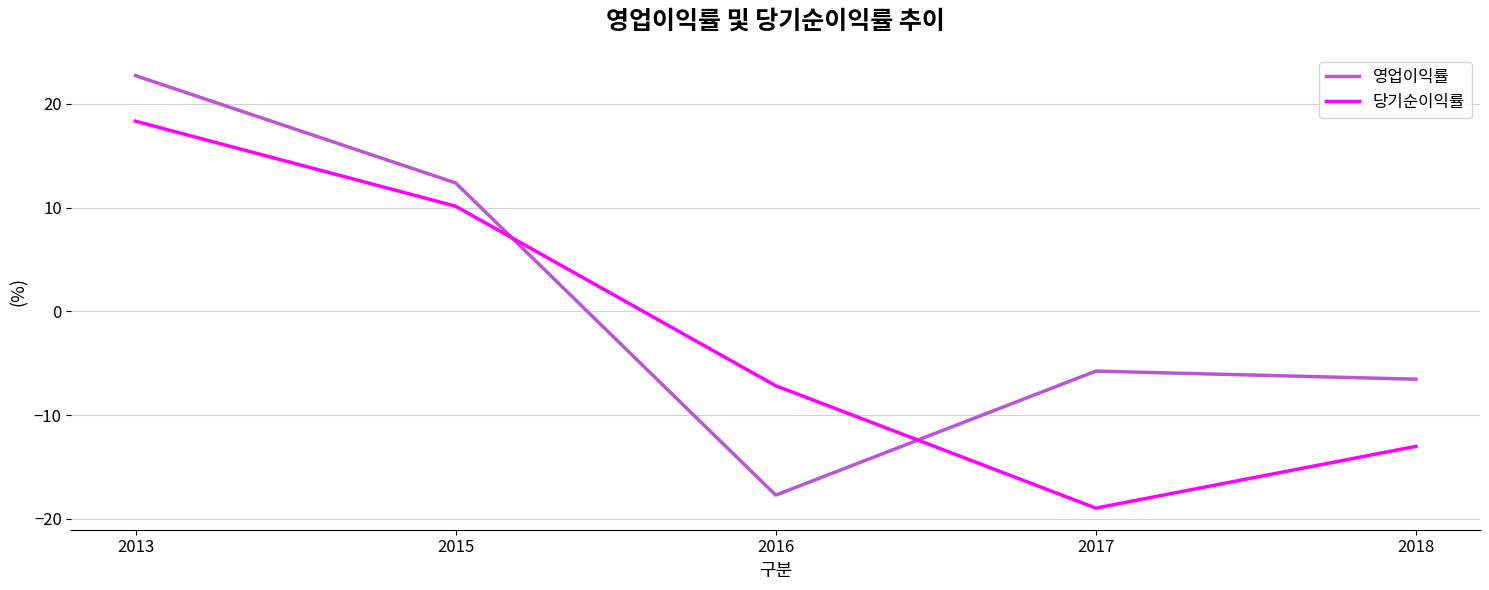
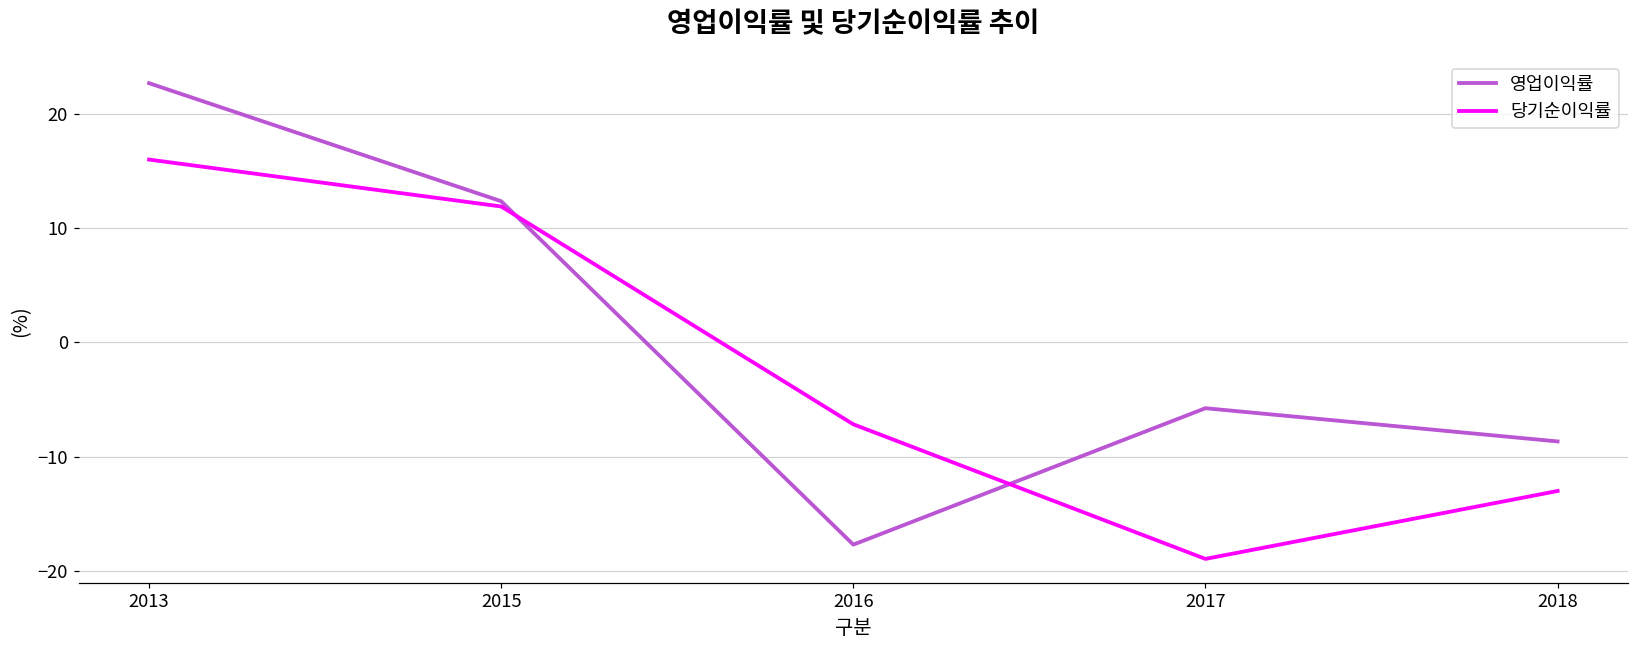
당기순이익률, 2013: 18.3 -> 16.0
당기순이익률, 2015: 10.1 -> 11.9
영업이익률, 2018: -6.5 -> -8.7
